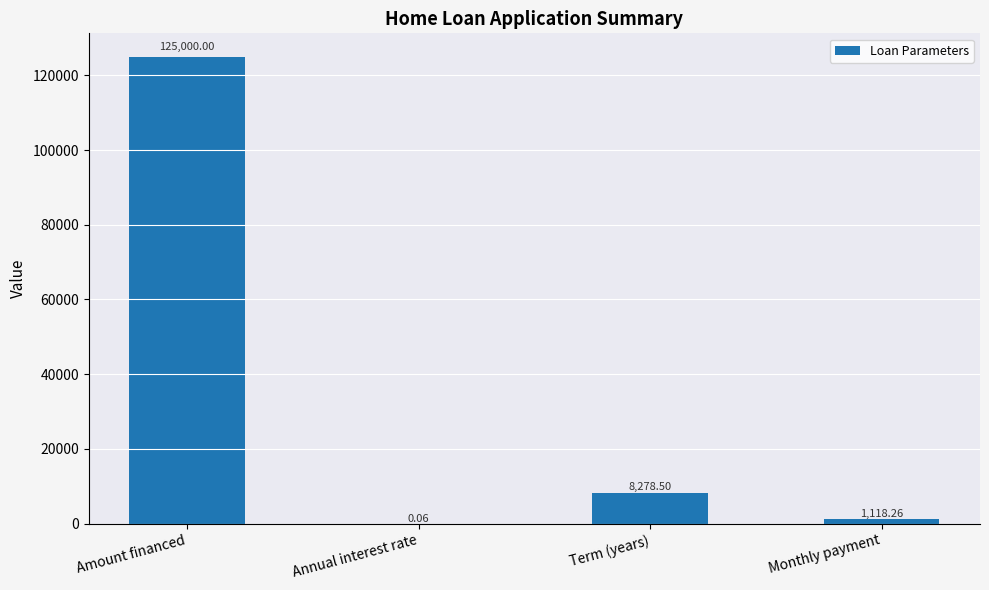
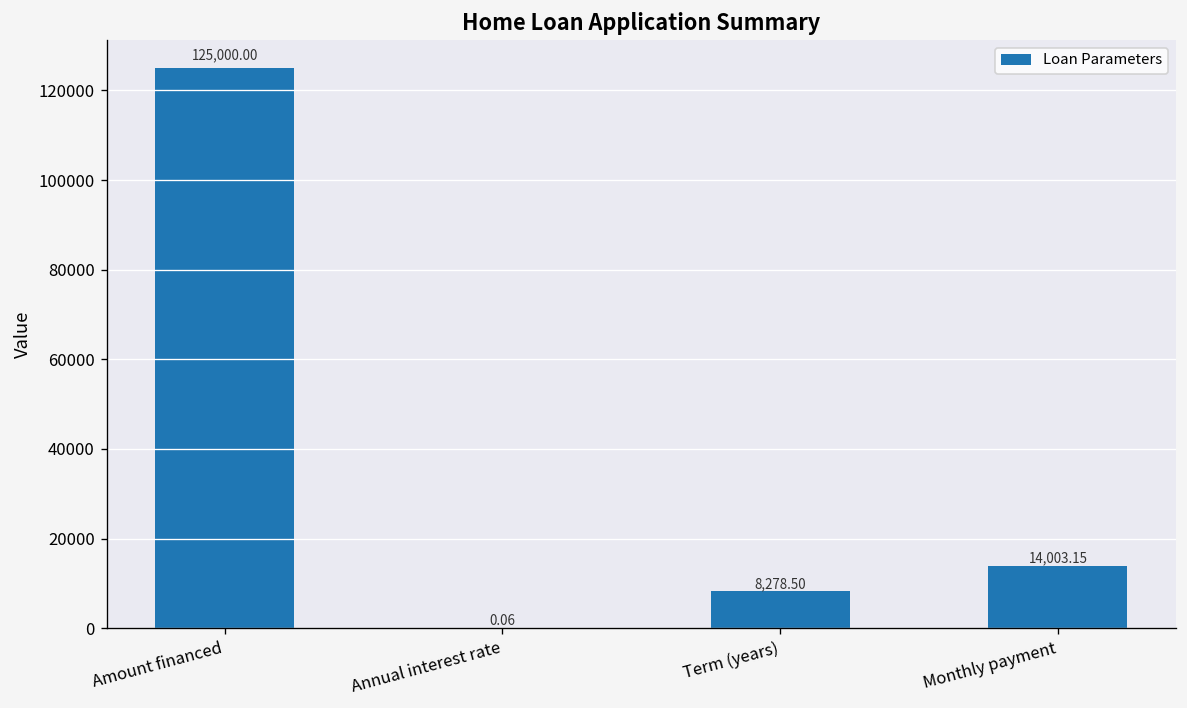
Monthly payment: 1,118.26 -> 14,003.15
